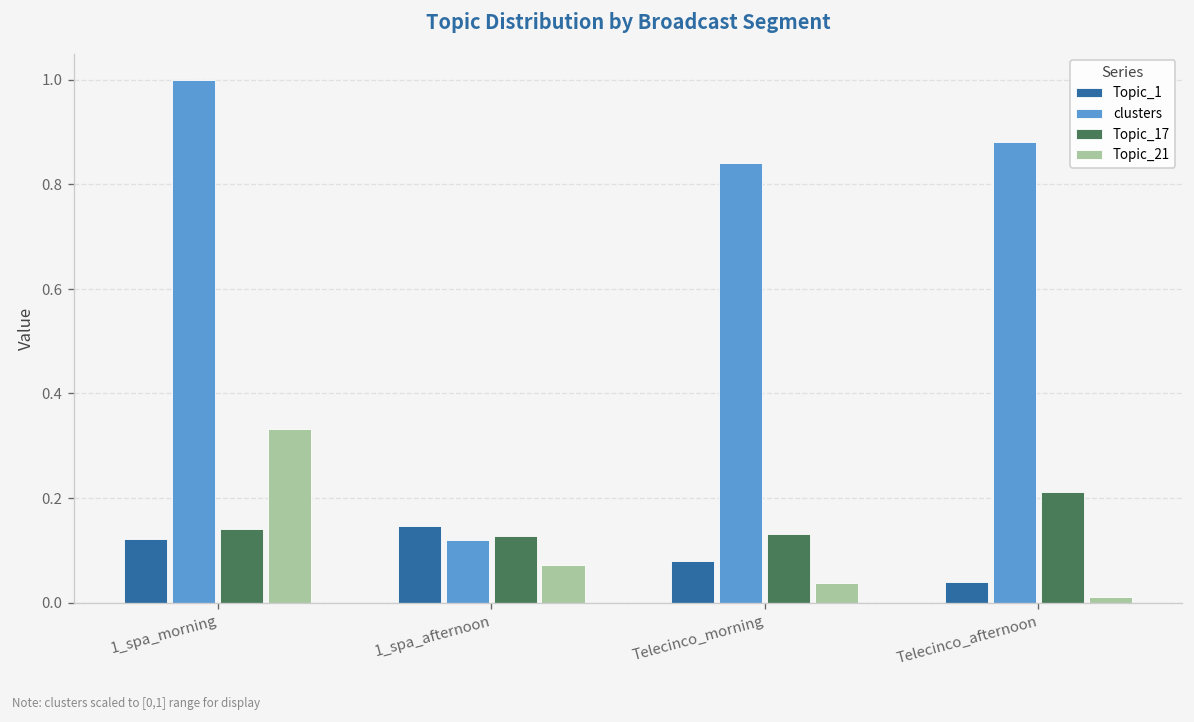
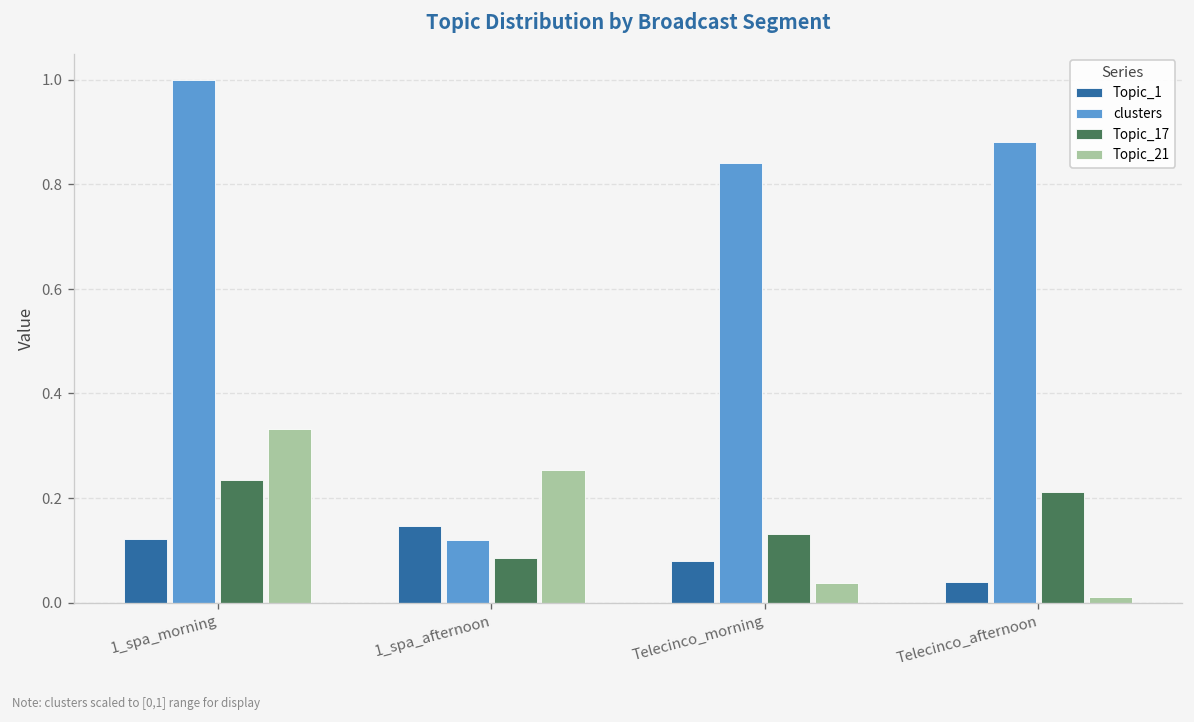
Topic_17, 1_spa_morning: 0.14 -> 0.23
Topic_17, 1_spa_afternoon: 0.13 -> 0.09
Topic_21, 1_spa_afternoon: 0.07 -> 0.25
